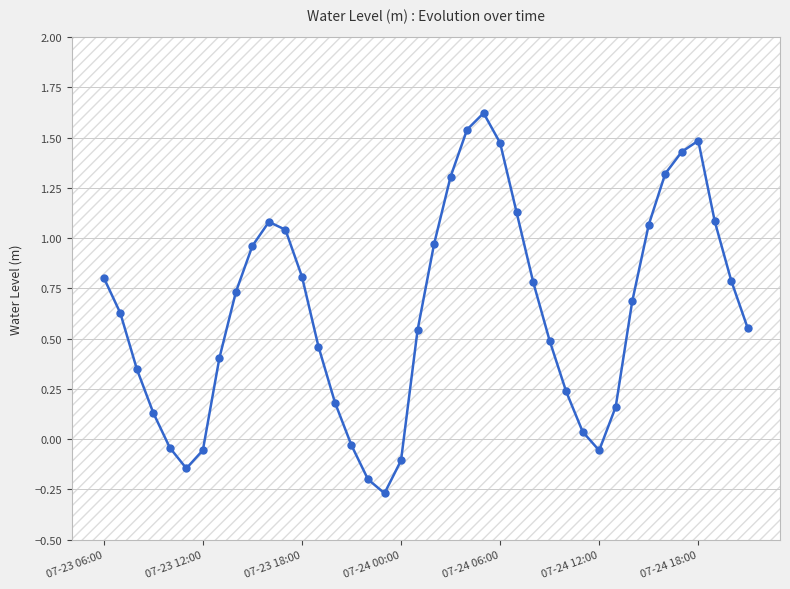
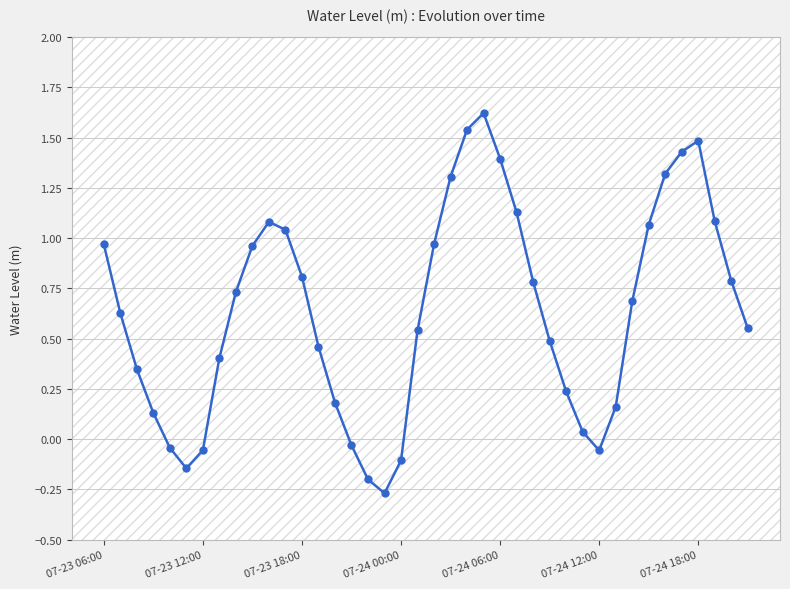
07-23 06:00: 0.80 -> 0.97
07-24 06:00: 1.47 -> 1.40
